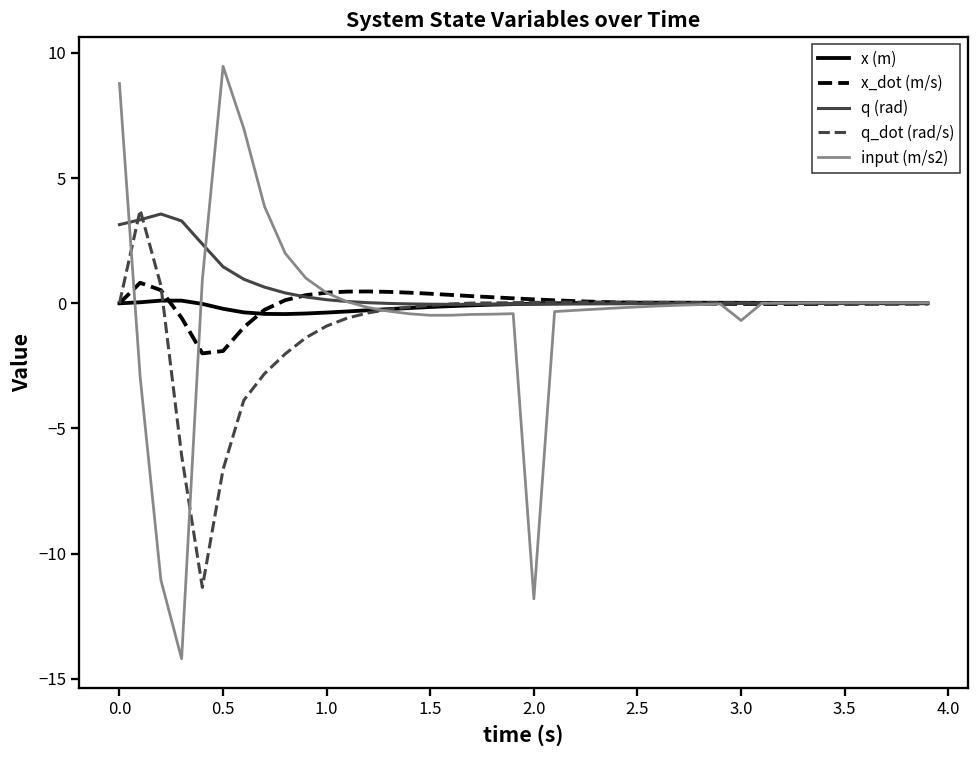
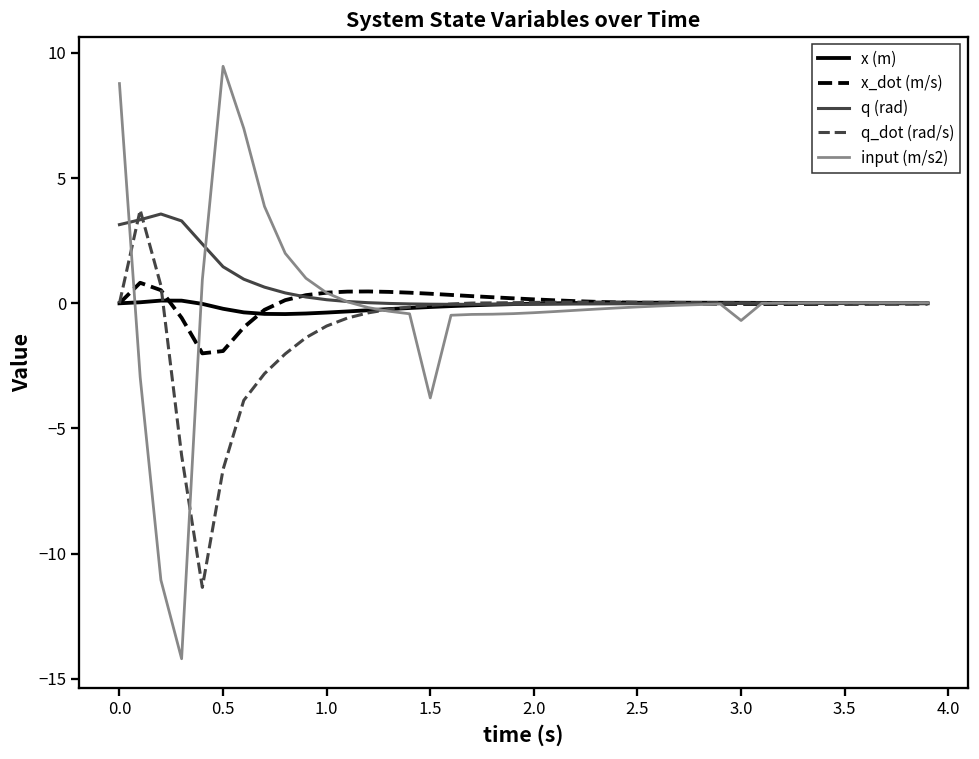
input (m/s2), 1.5: -0.5 -> -3.8
input (m/s2), 2.0: -11.8 -> -0.4
